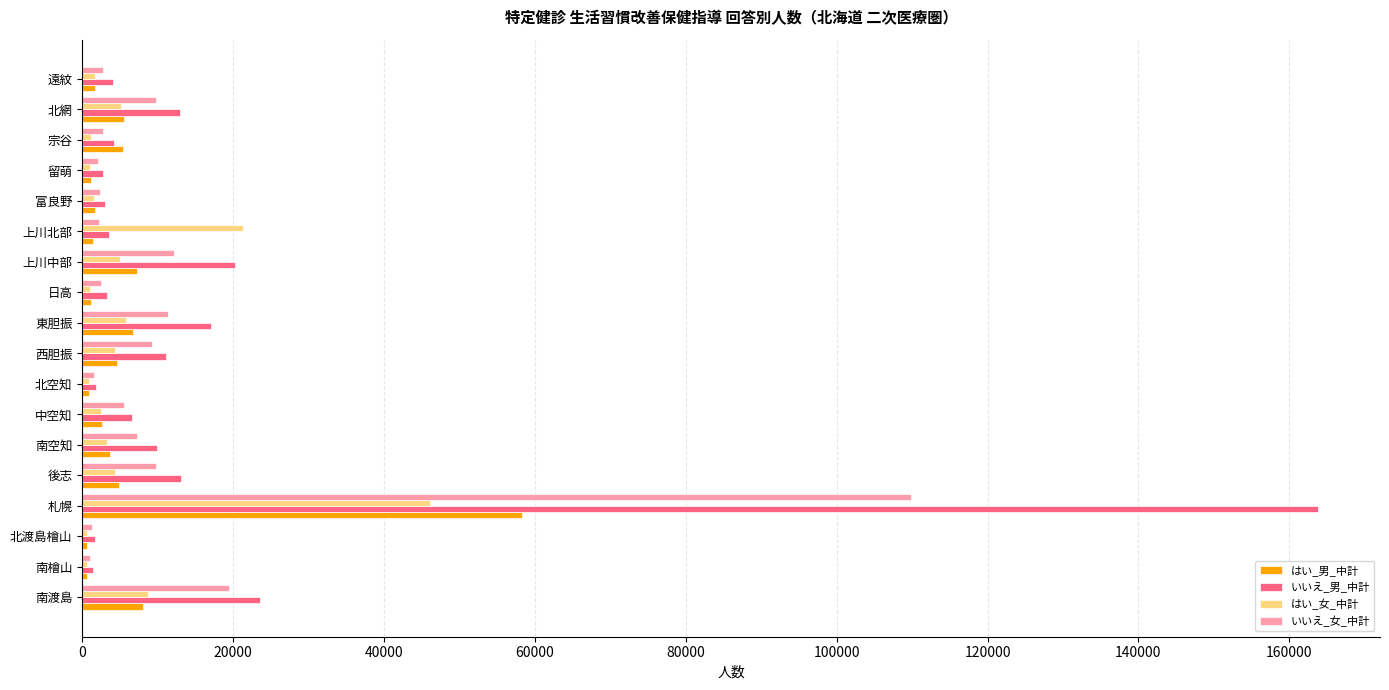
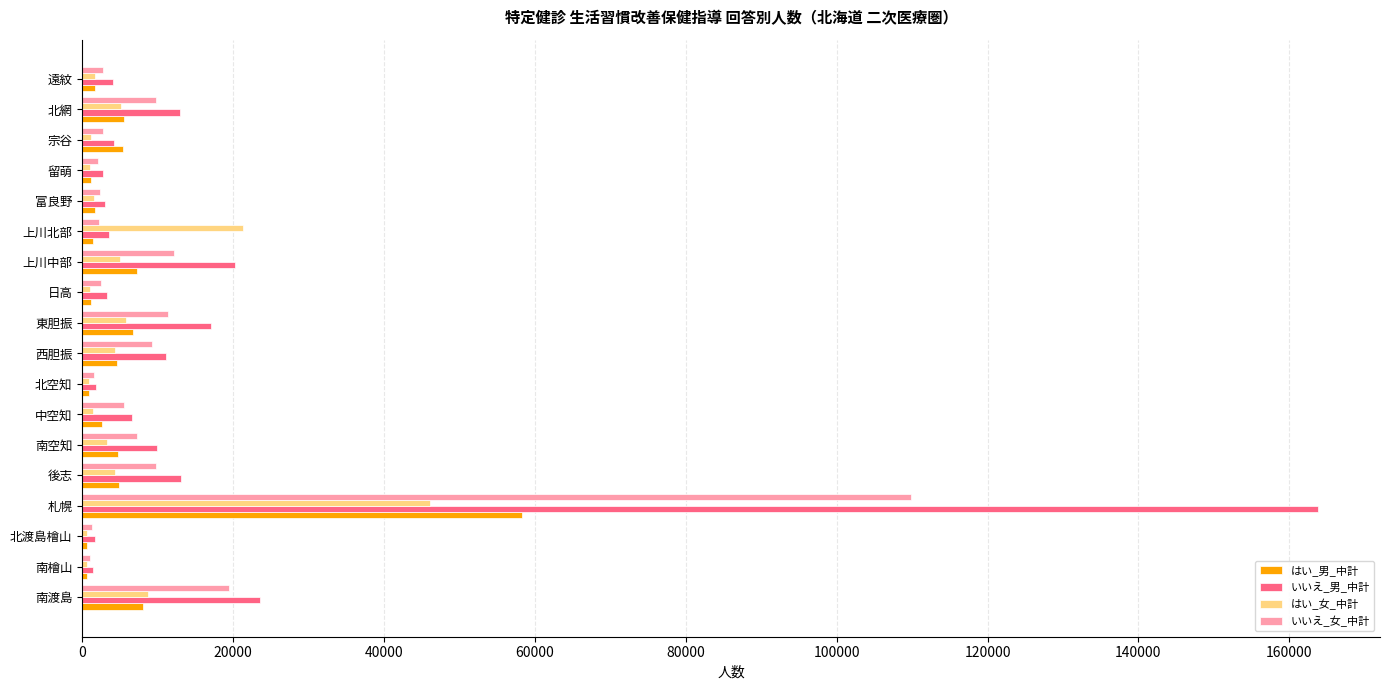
はい_女_中計, 中空知: 3000 -> 1000
はい_男_中計, 南空知: 4000 -> 5000
